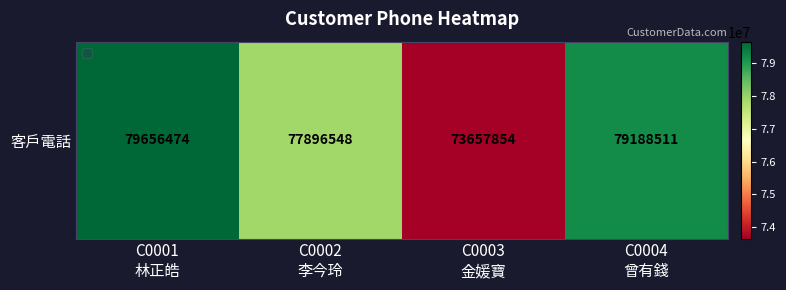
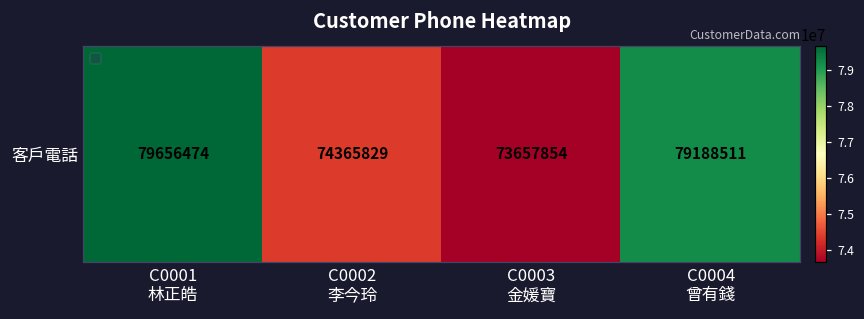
客戶電話, C0002 李今玲: 77896548 -> 74365829
